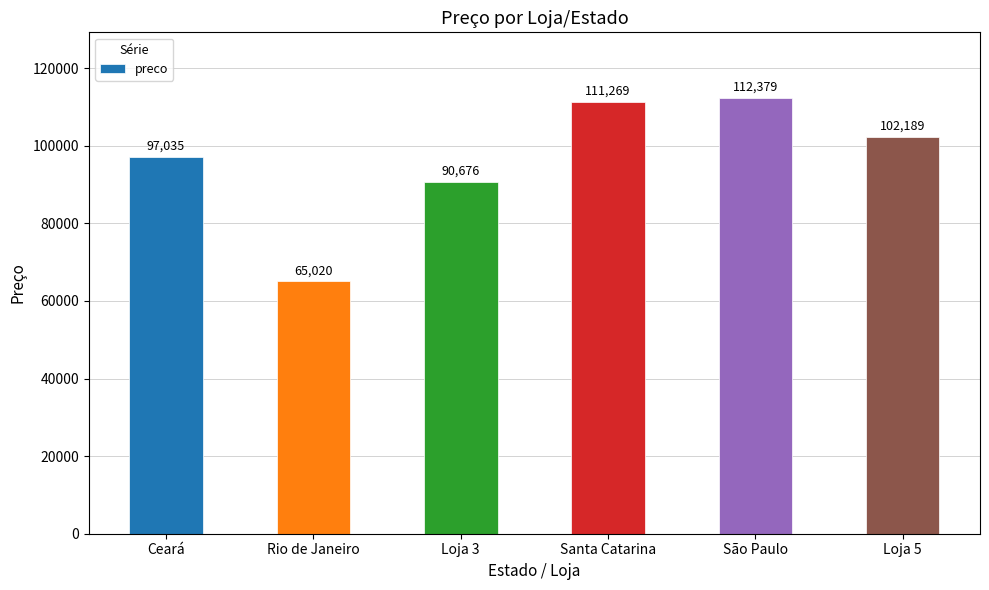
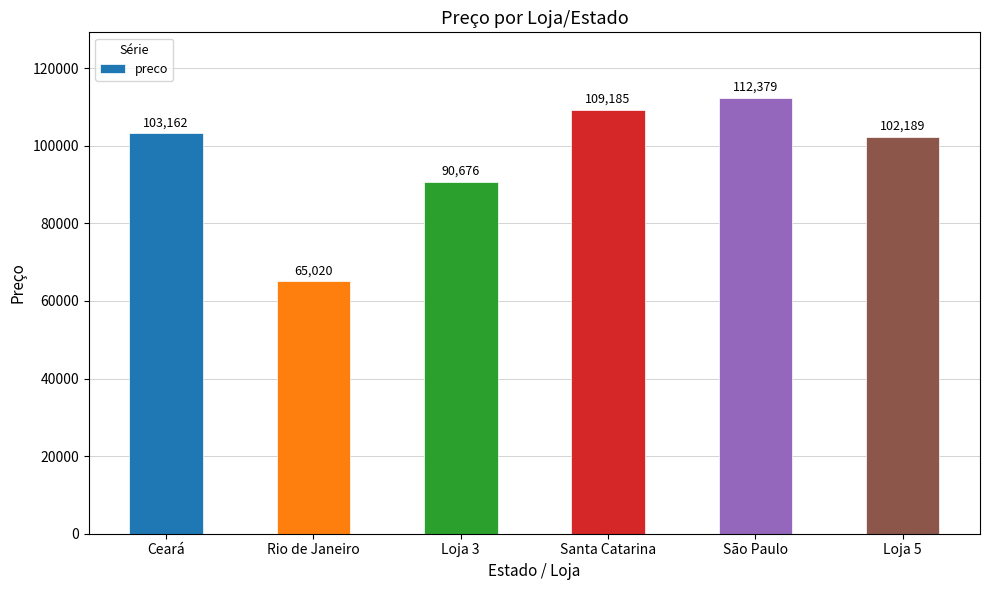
Ceará: 97,035 -> 103,162
Santa Catarina: 111,269 -> 109,185
